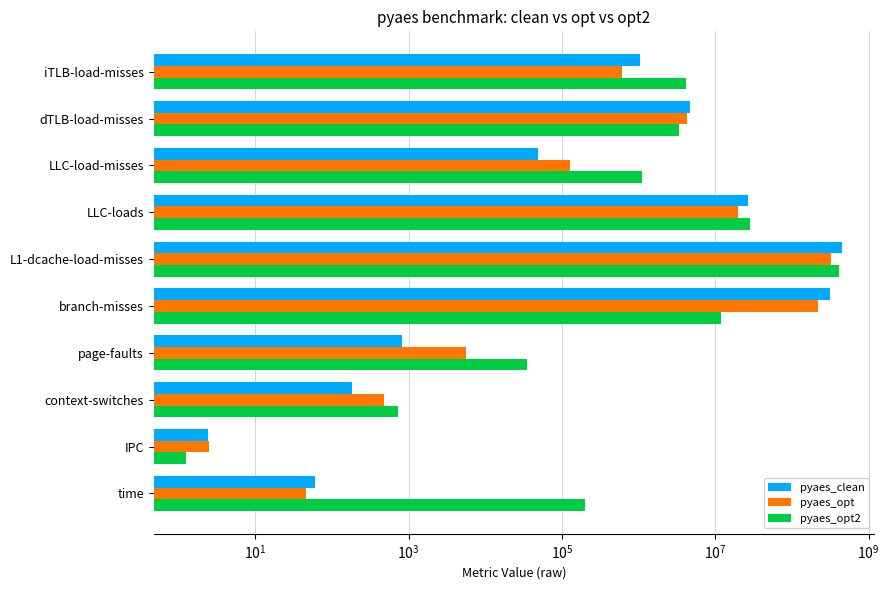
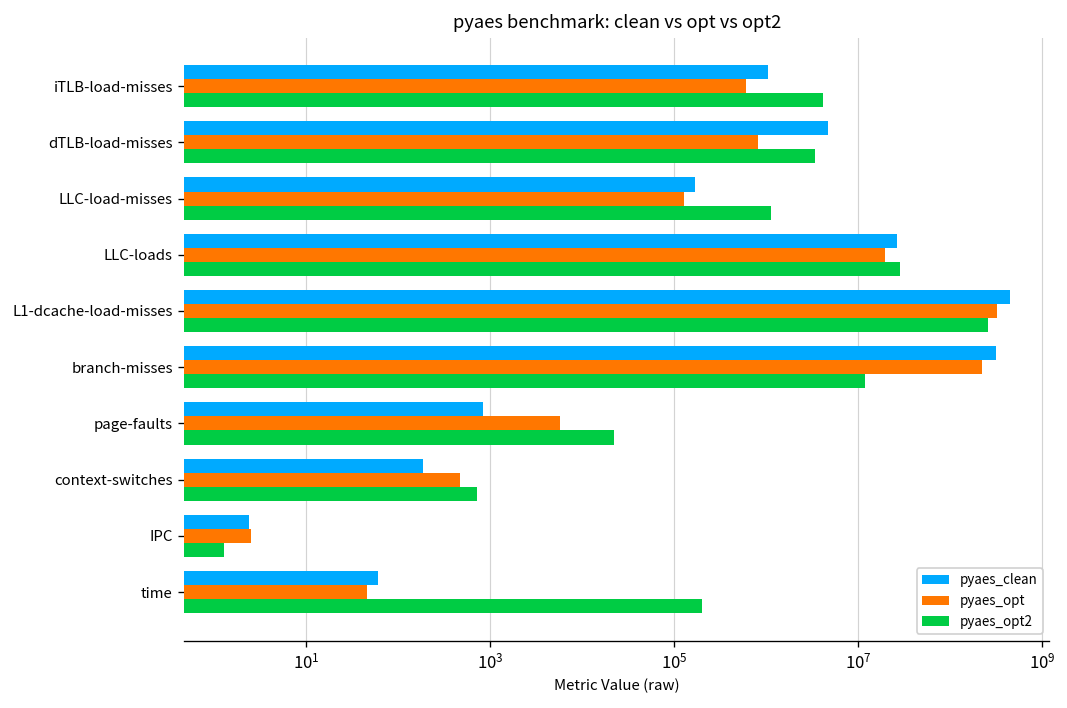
pyaes_opt, dTLB-load-misses: 4000000 -> 800000
pyaes_clean, LLC-load-misses: 50000 -> 170000
pyaes_opt2, L1-dcache-load-misses: 400000000 -> 250000000
pyaes_opt2, page-faults: 40000 -> 22000
